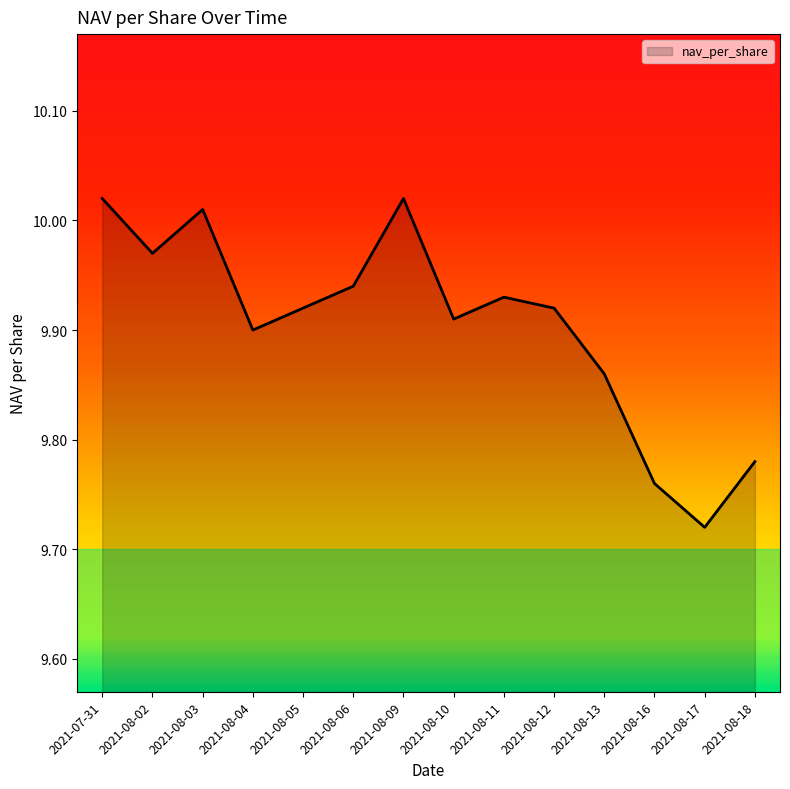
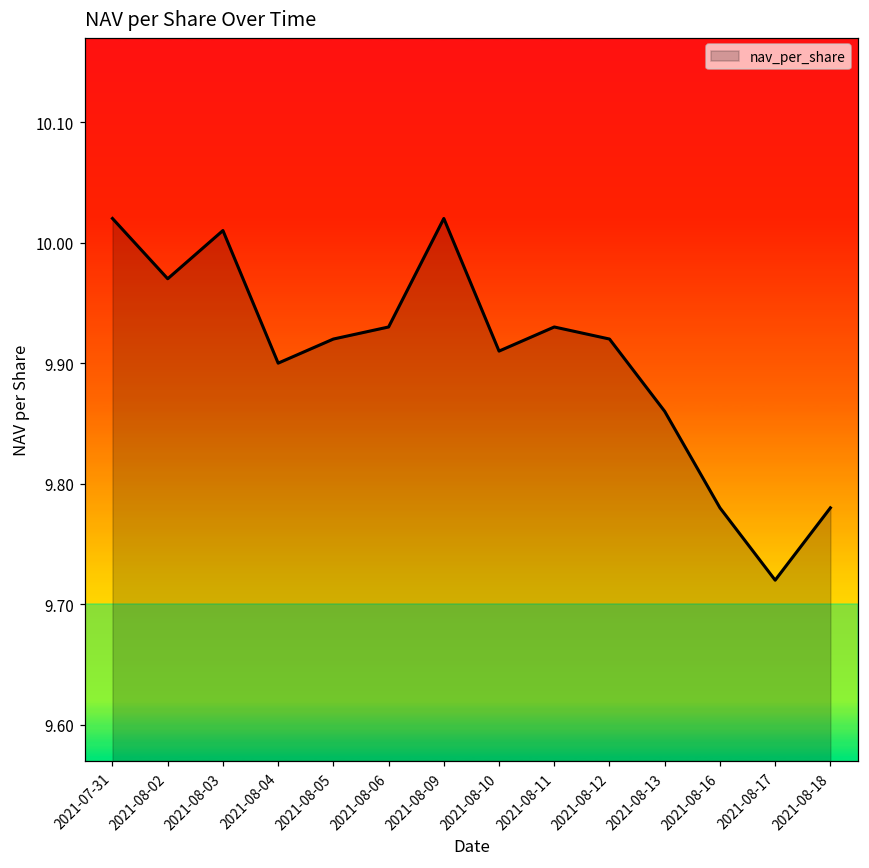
2021-08-06: 9.94 -> 9.93
2021-08-16: 9.76 -> 9.78
